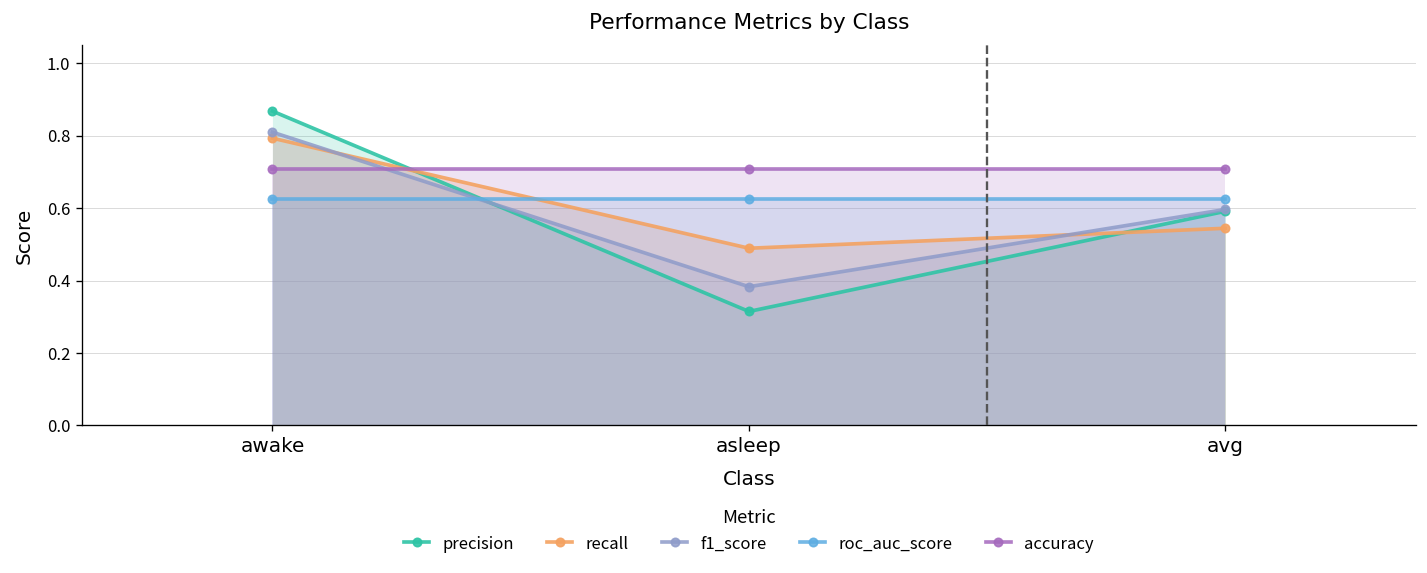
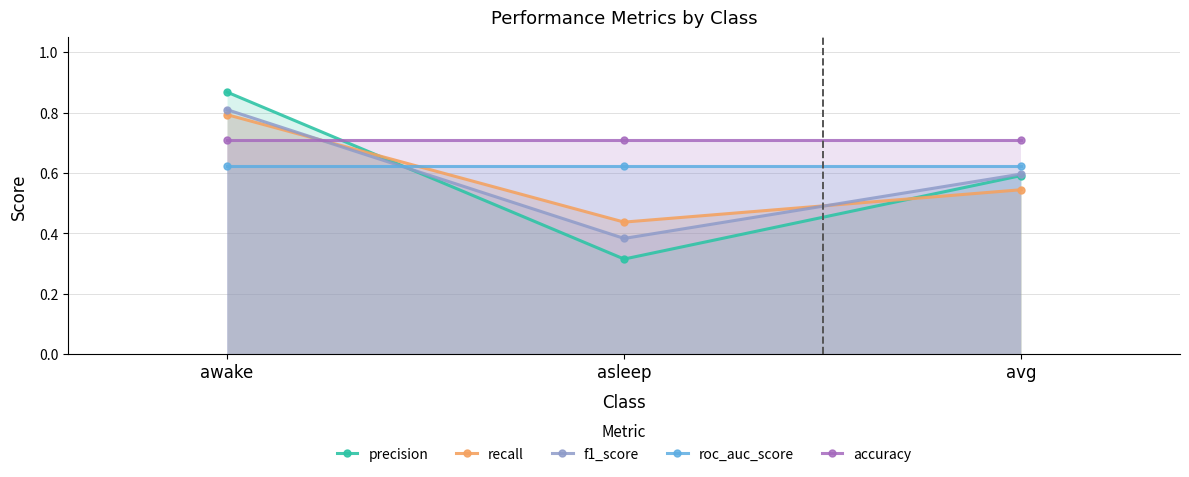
recall, asleep: 0.49 -> 0.44
